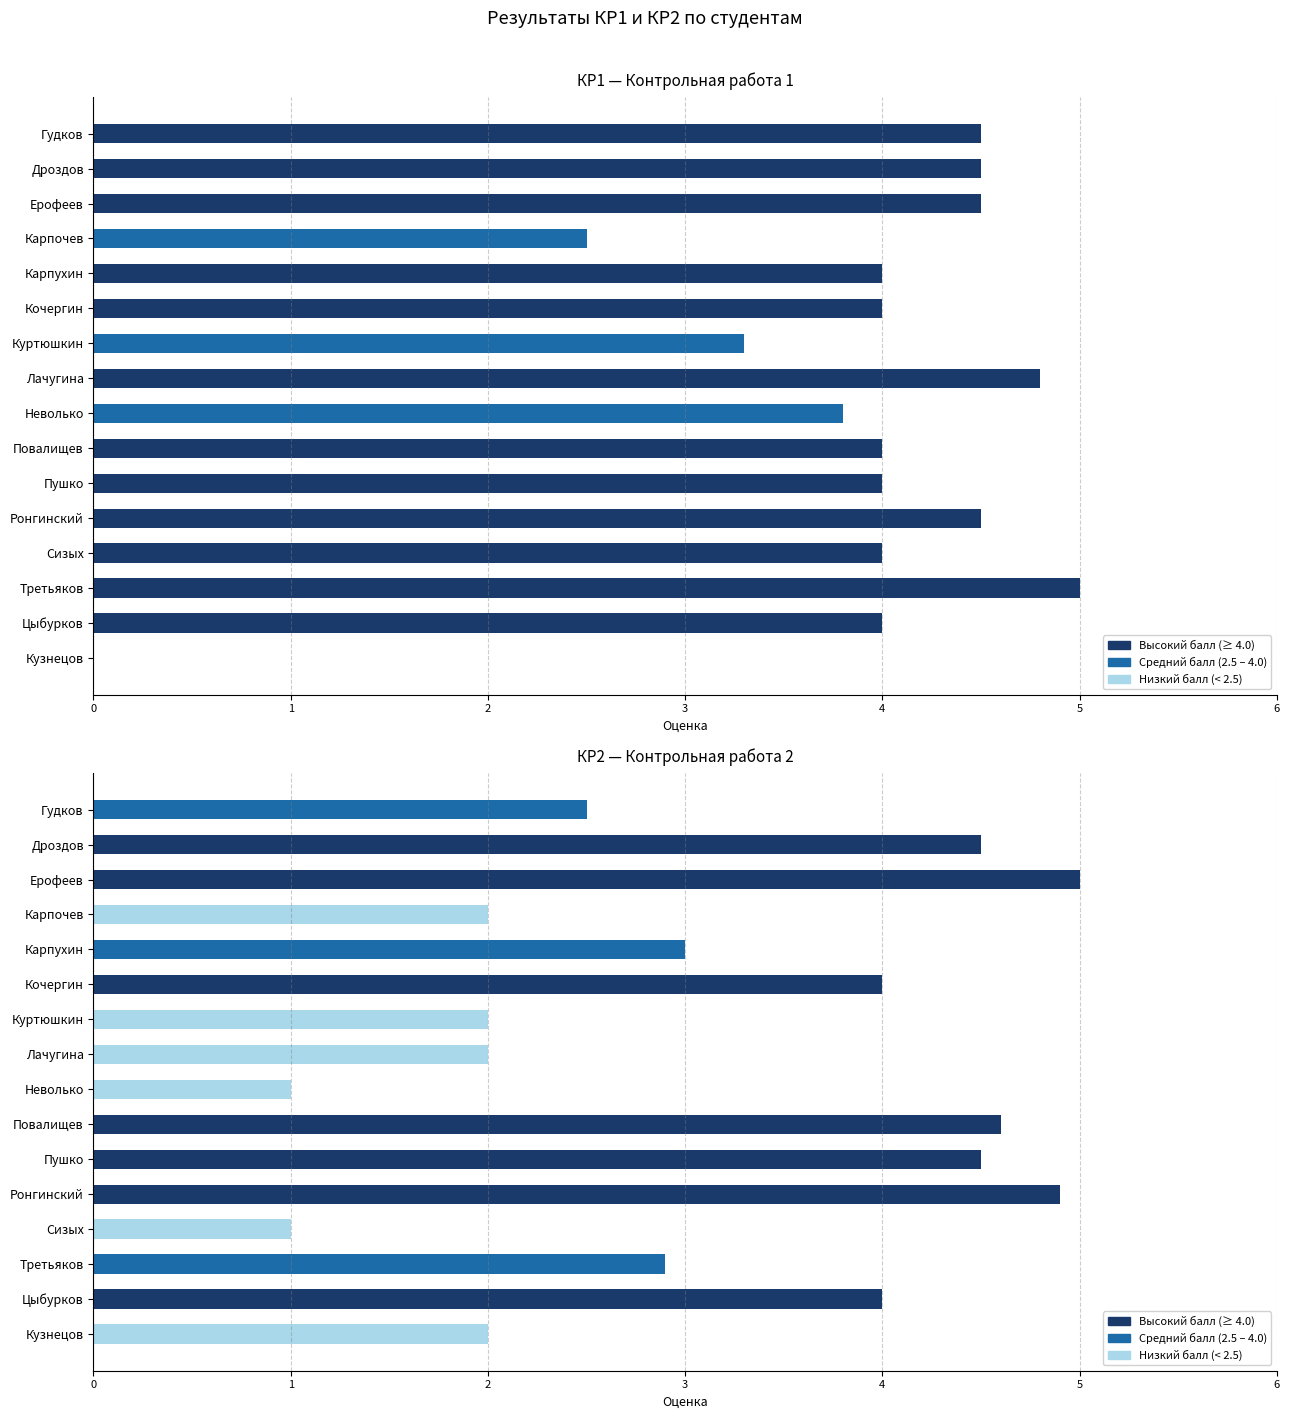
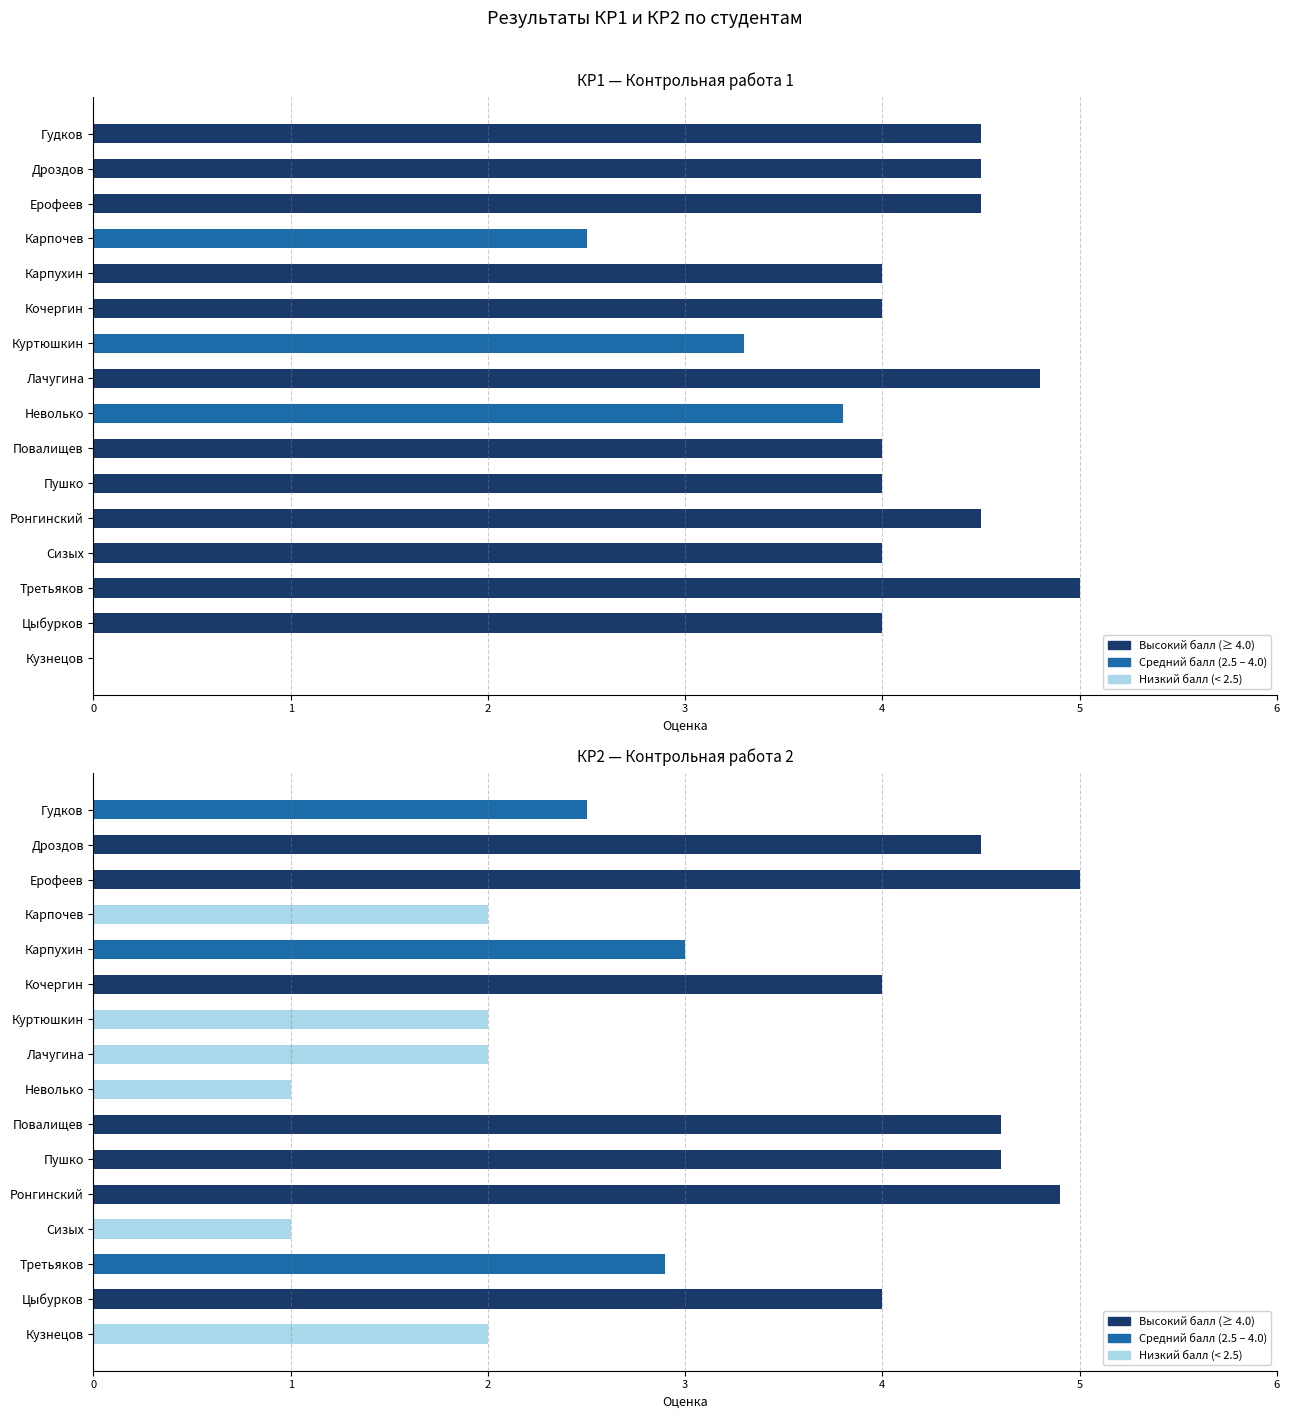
КР2 — Контрольная работа 2, Пушко: 4.5 -> 4.6
